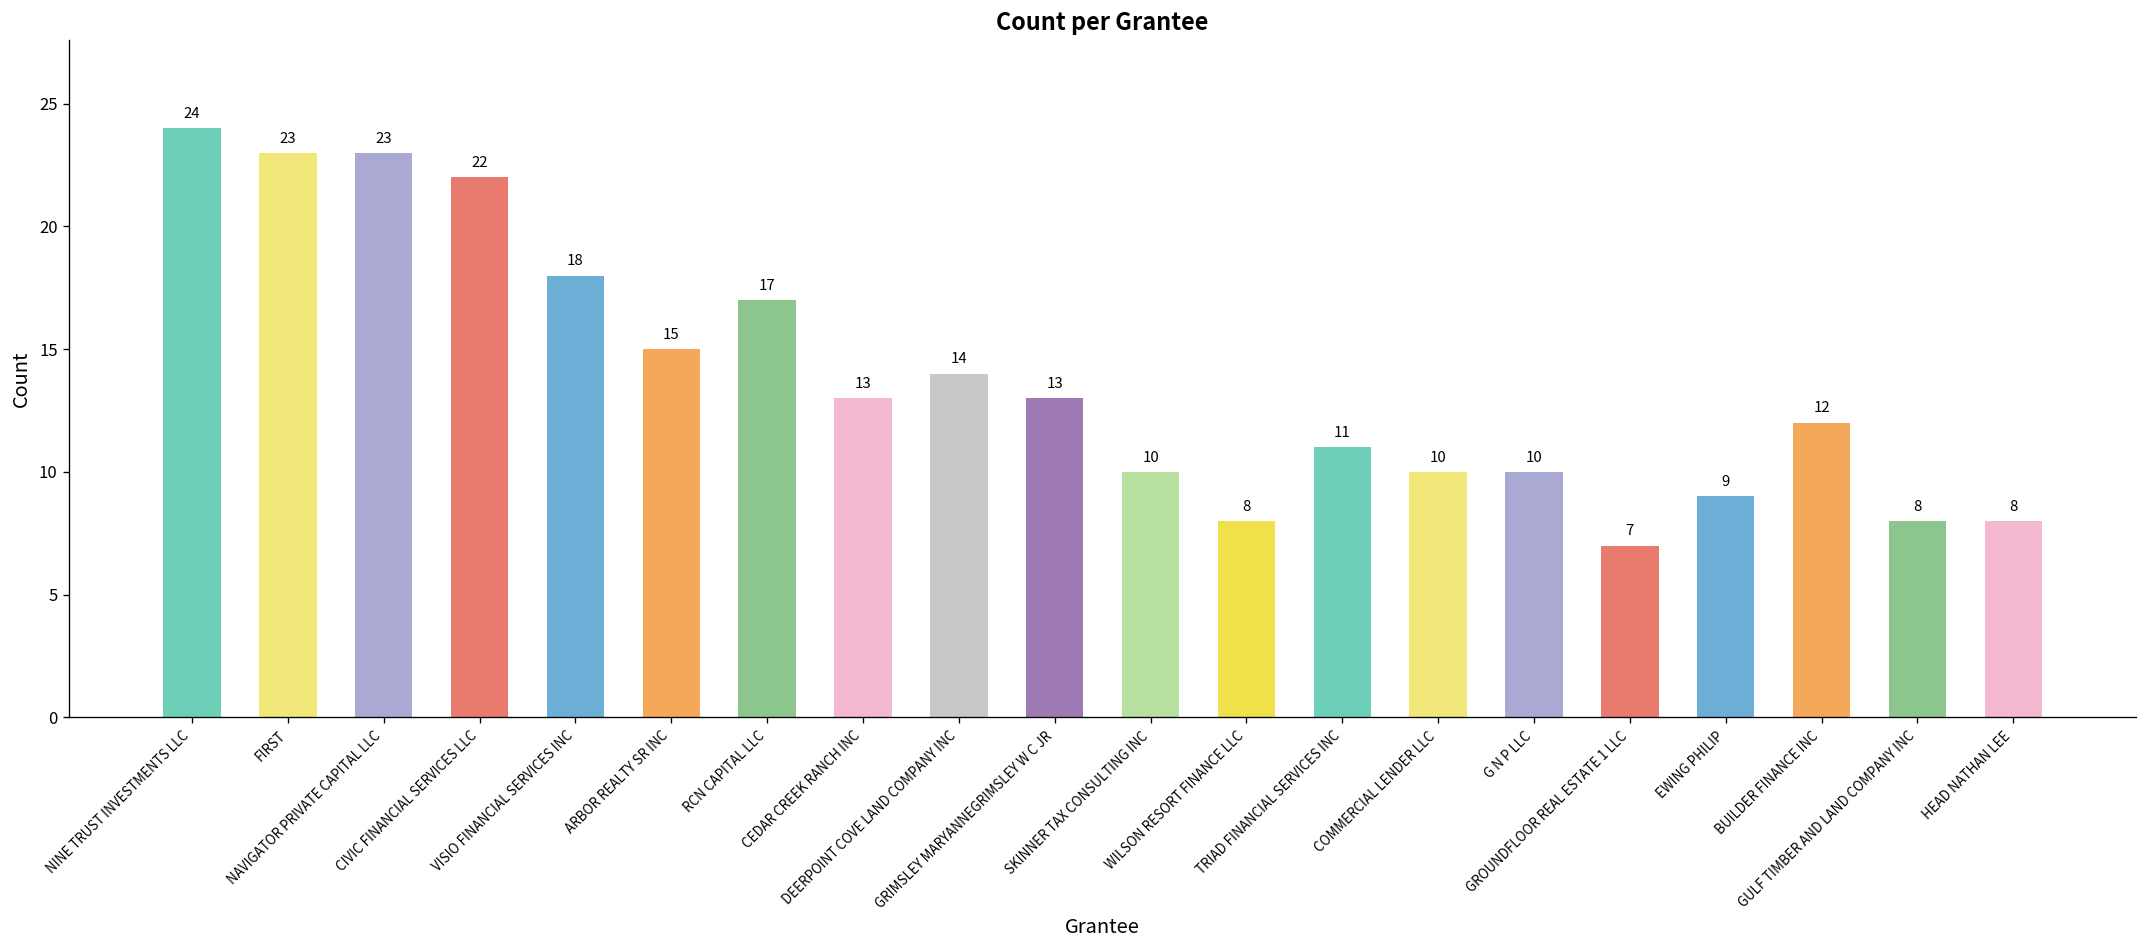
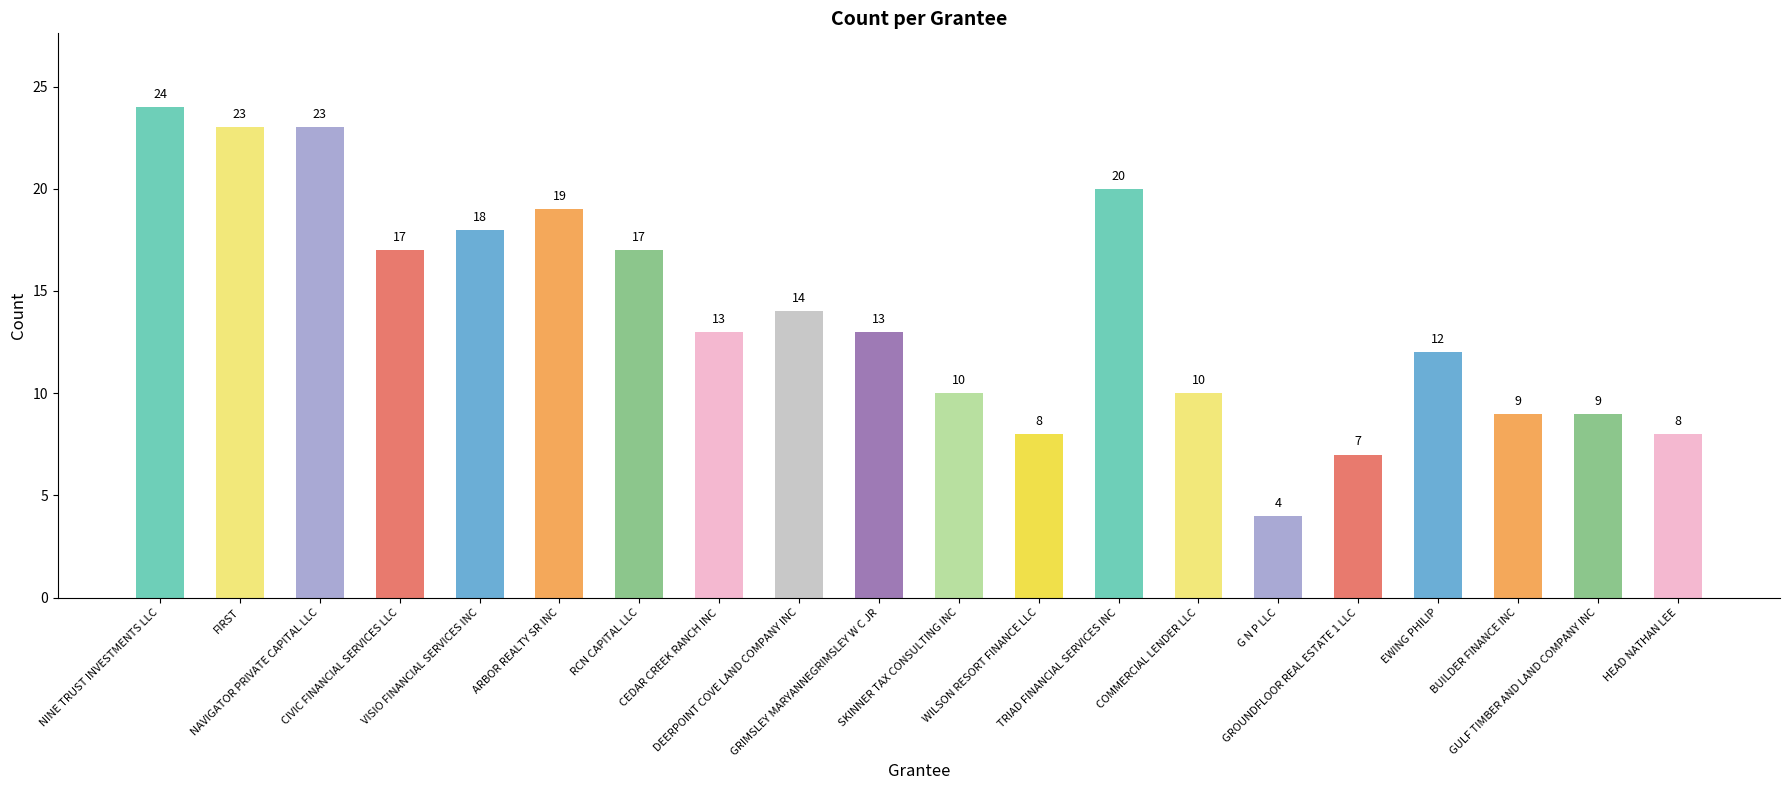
CIVIC FINANCIAL SERVICES LLC: 22 -> 17
ARBOR REALTY SR INC: 15 -> 19
TRIAD FINANCIAL SERVICES INC: 11 -> 20
G N P LLC: 10 -> 4
EWING PHILIP: 9 -> 12
BUILDER FINANCE INC: 12 -> 9
GULF TIMBER AND LAND COMPANY INC: 8 -> 9
